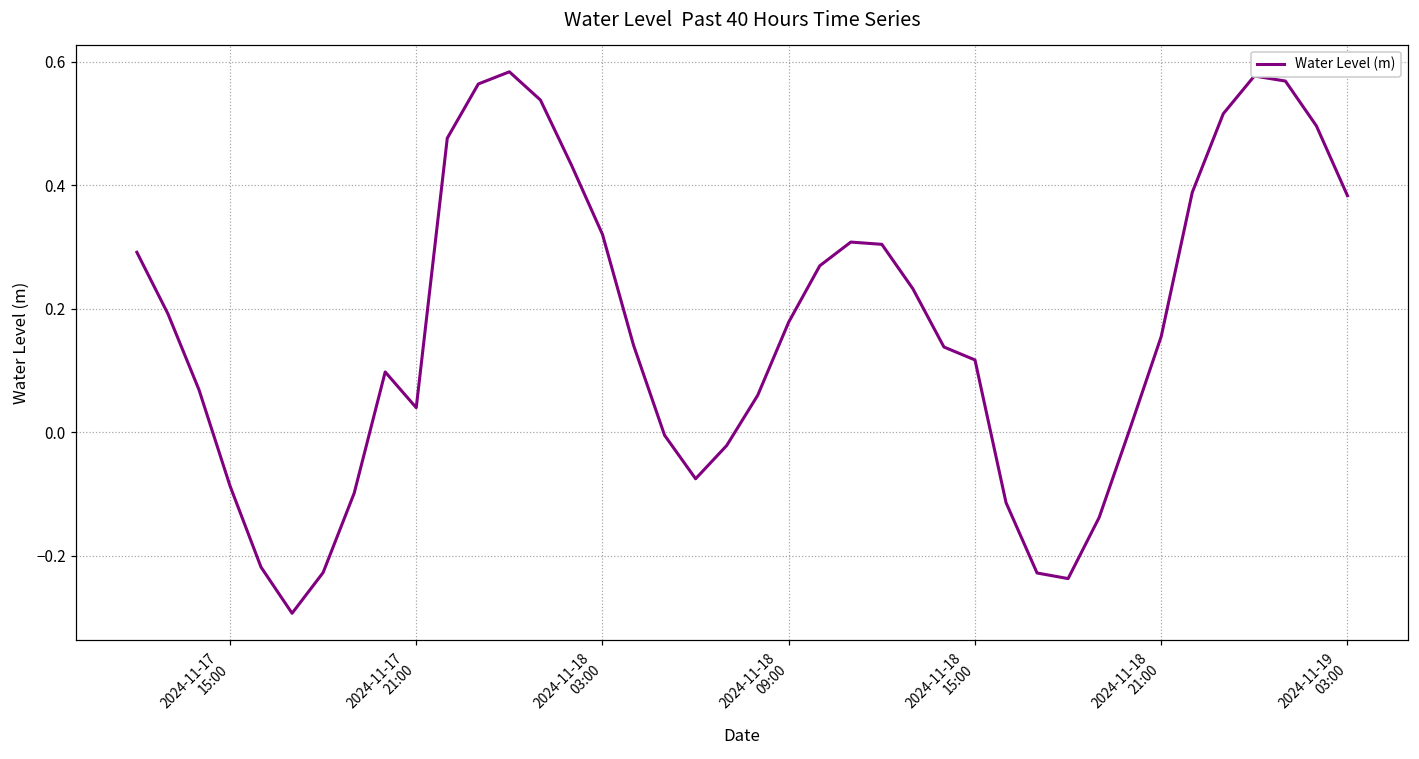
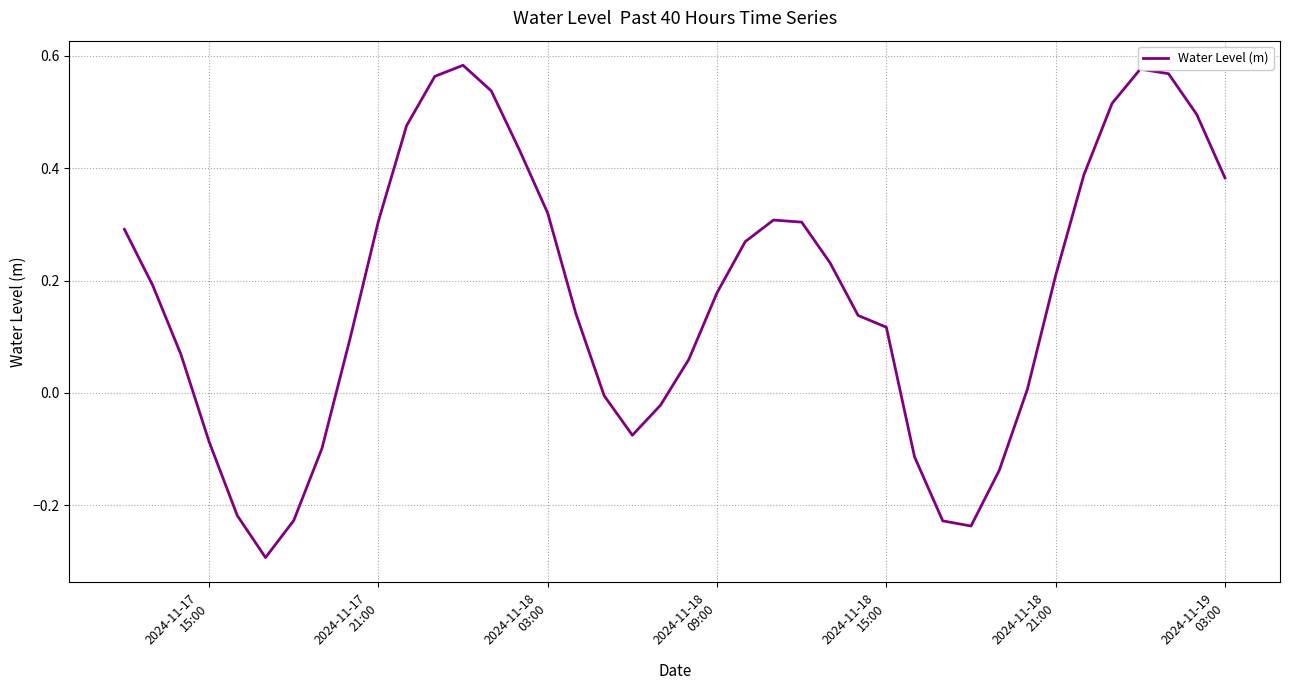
2024-11-17 21:00: 0.04 -> 0.31
2024-11-18 21:00: 0.15 -> 0.21
